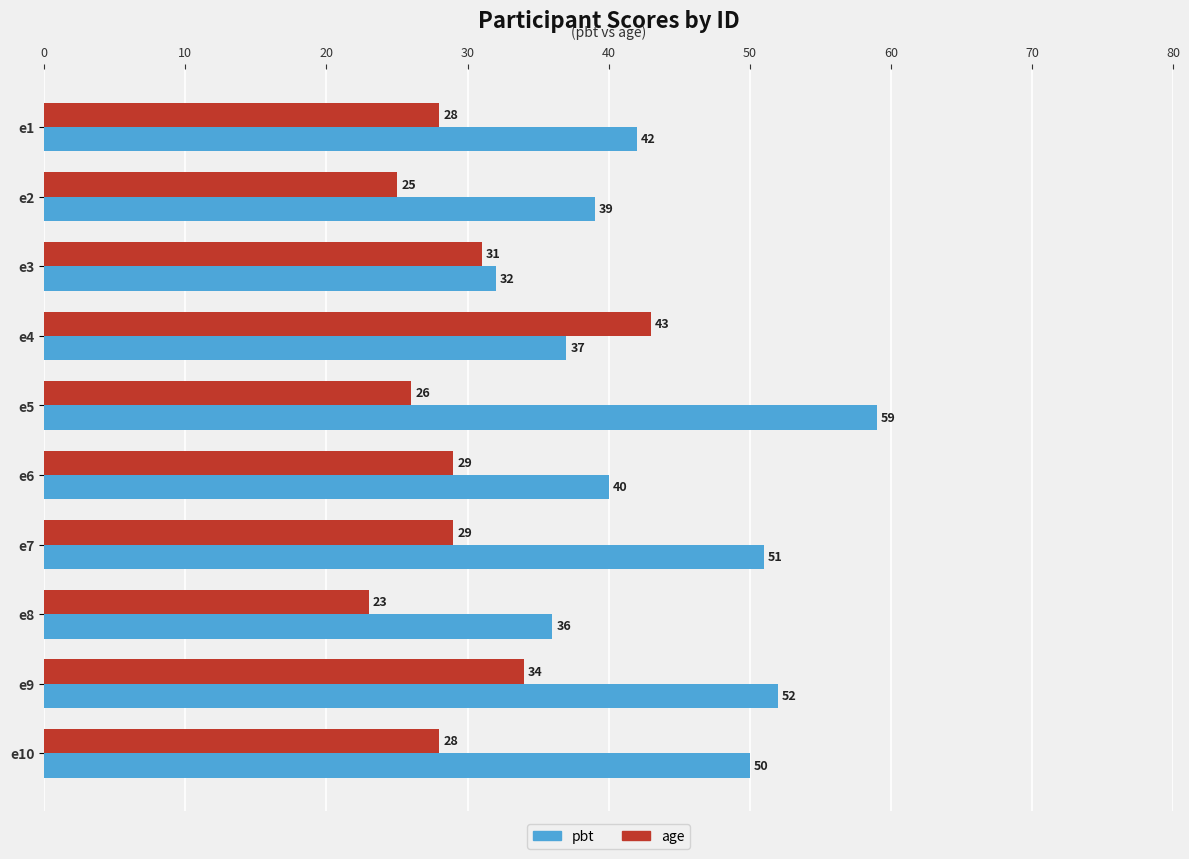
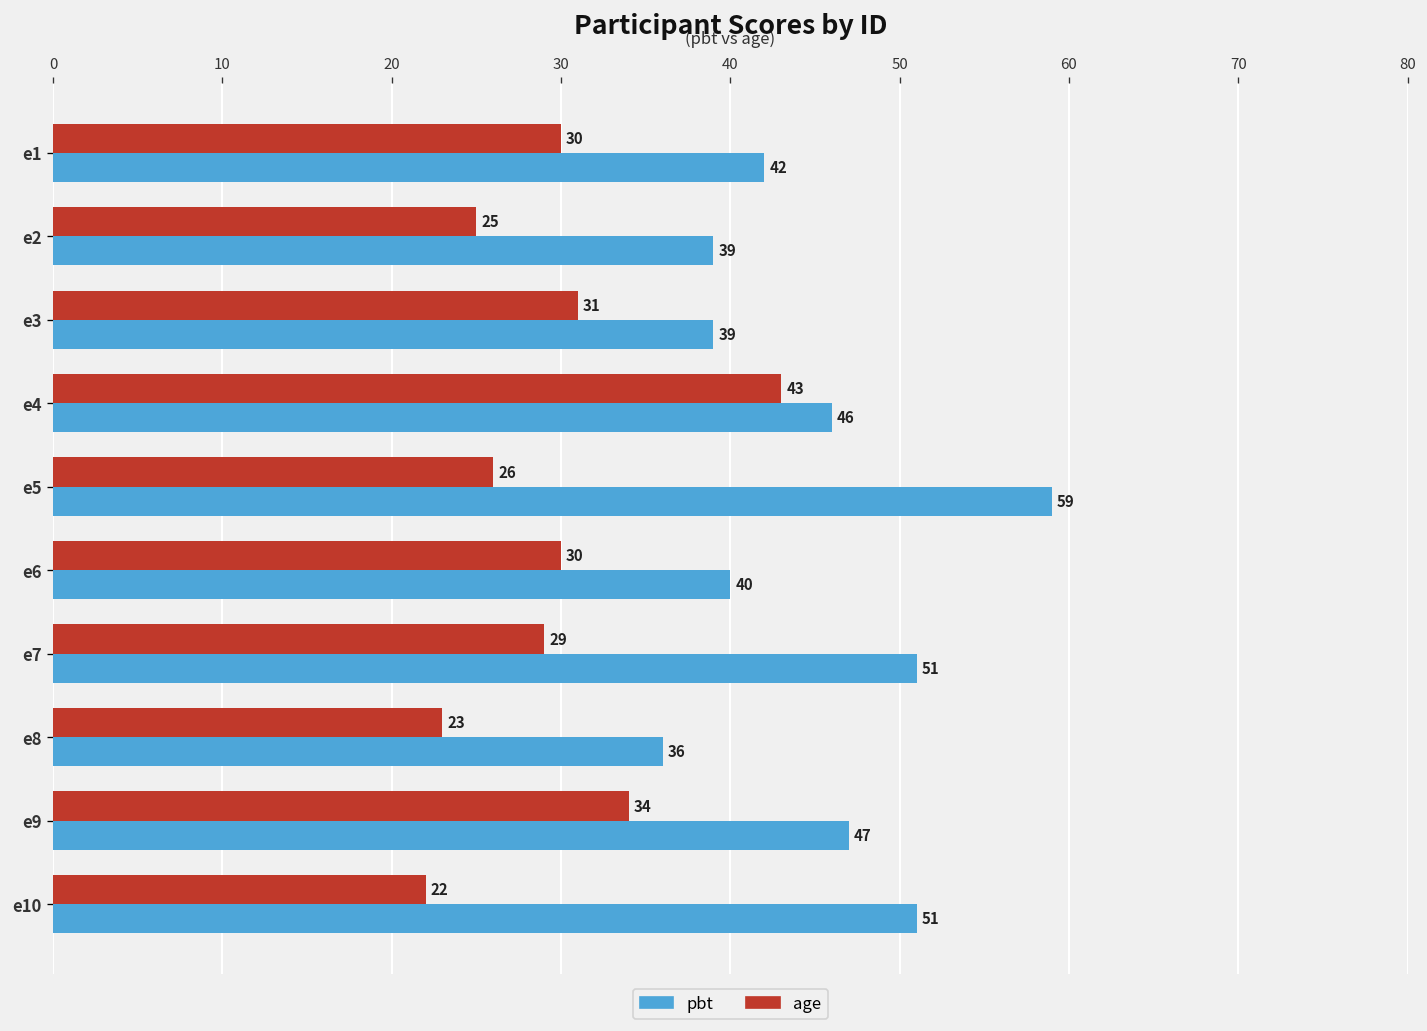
age, e1: 28 -> 30
pbt, e3: 32 -> 39
pbt, e4: 37 -> 46
age, e6: 29 -> 30
pbt, e9: 52 -> 47
age, e10: 28 -> 22
pbt, e10: 50 -> 51
